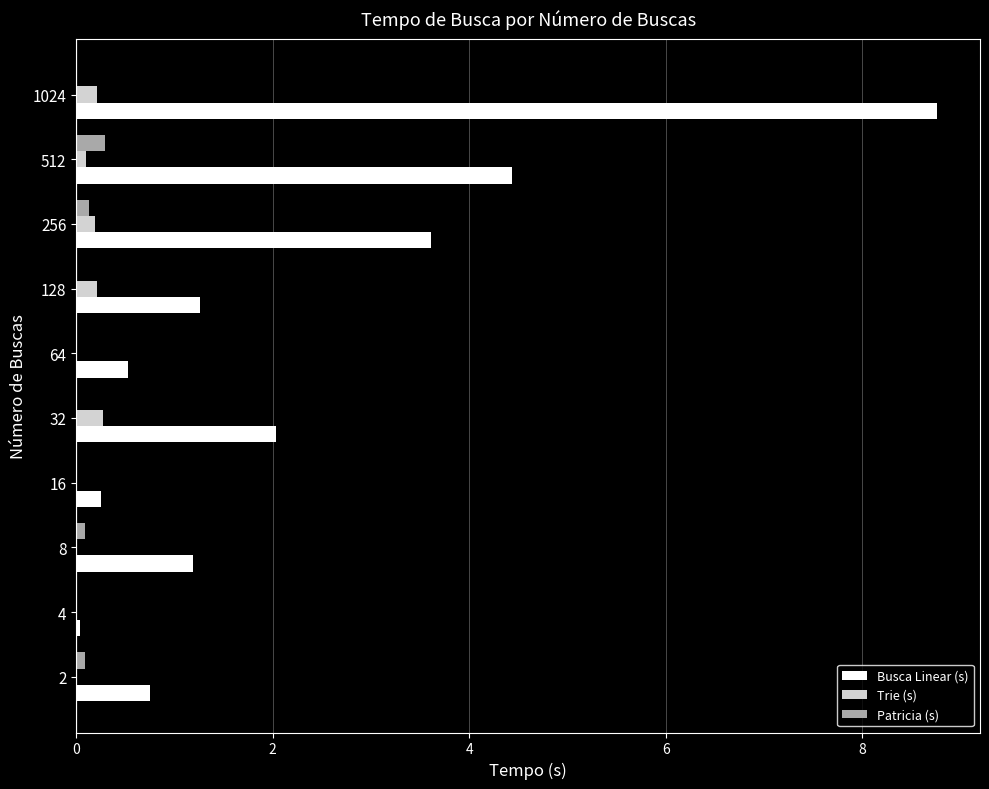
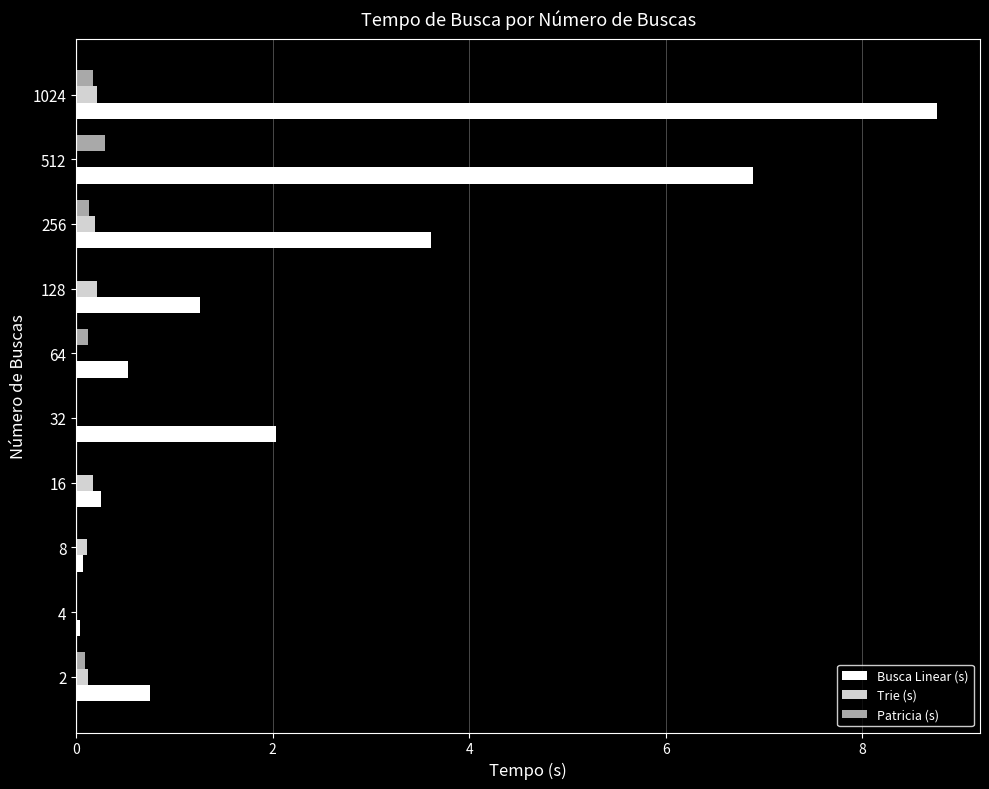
Patricia (s), 1024: 0.0 -> 0.2
Trie (s), 512: 0.1 -> 0.0
Busca Linear (s), 512: 4.4 -> 6.9
Patricia (s), 64: 0.0 -> 0.1
Trie (s), 32: 0.3 -> 0.0
Trie (s), 16: 0.0 -> 0.2
Patricia (s), 8: 0.1 -> 0.0
Trie (s), 8: 0.0 -> 0.1
Busca Linear (s), 8: 1.2 -> 0.1
Trie (s), 2: 0.0 -> 0.1
